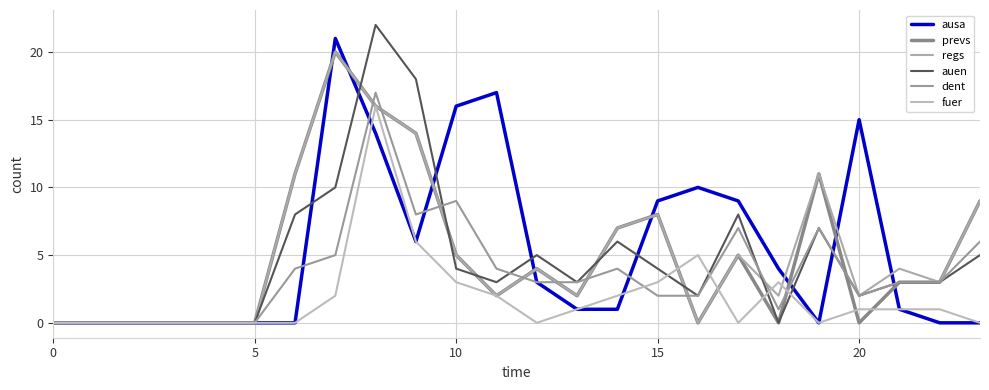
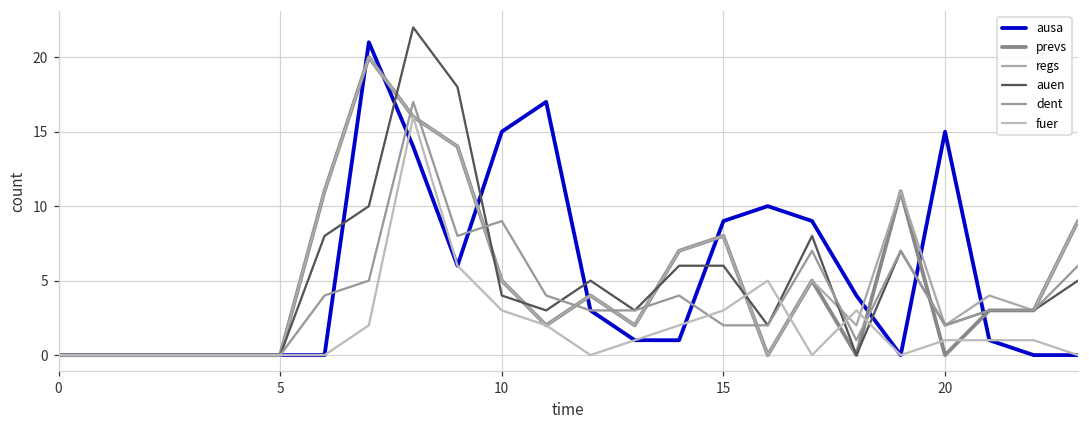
ausa, 10: 16 -> 15
auen, 15: 4 -> 6
